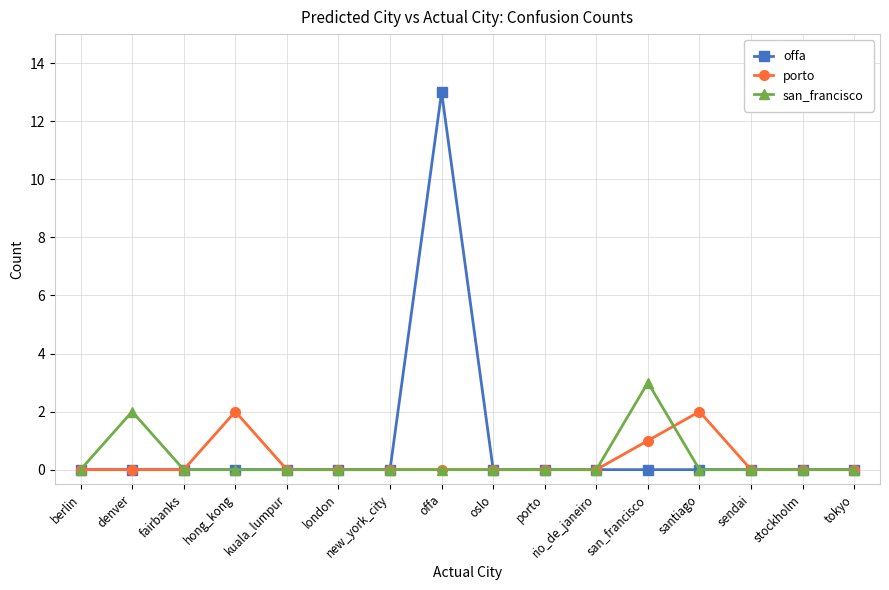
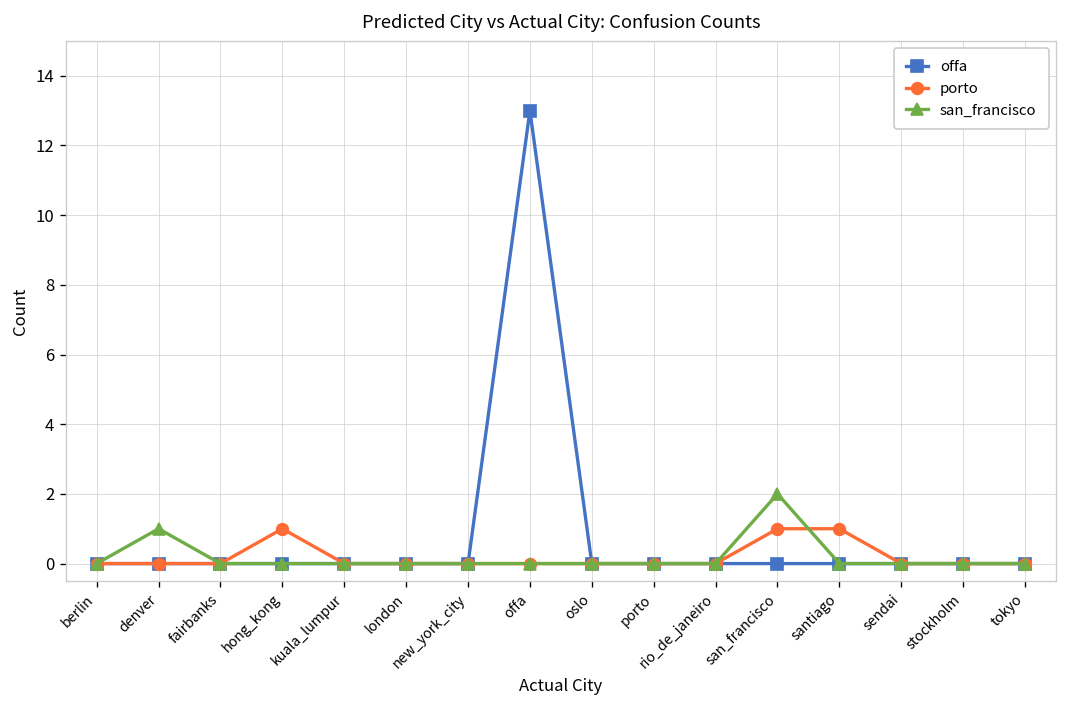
san_francisco, denver: 2 -> 1
porto, hong_kong: 2 -> 1
san_francisco, san_francisco: 3 -> 2
porto, santiago: 2 -> 1
